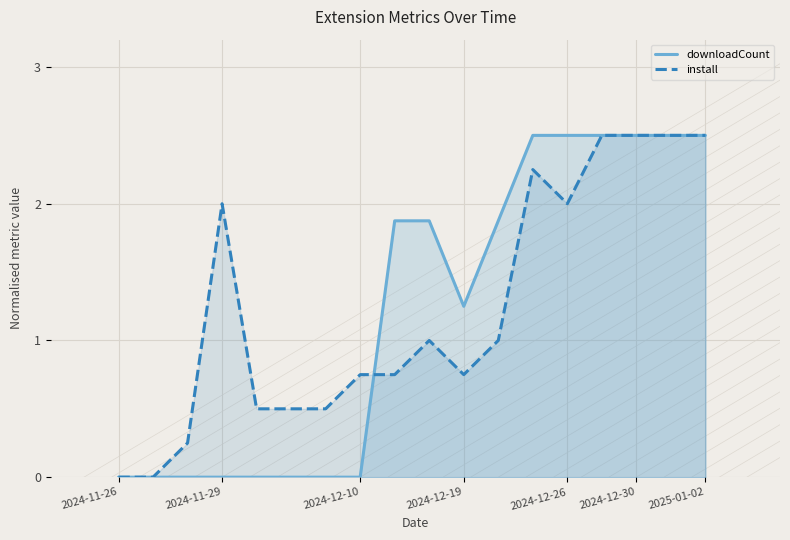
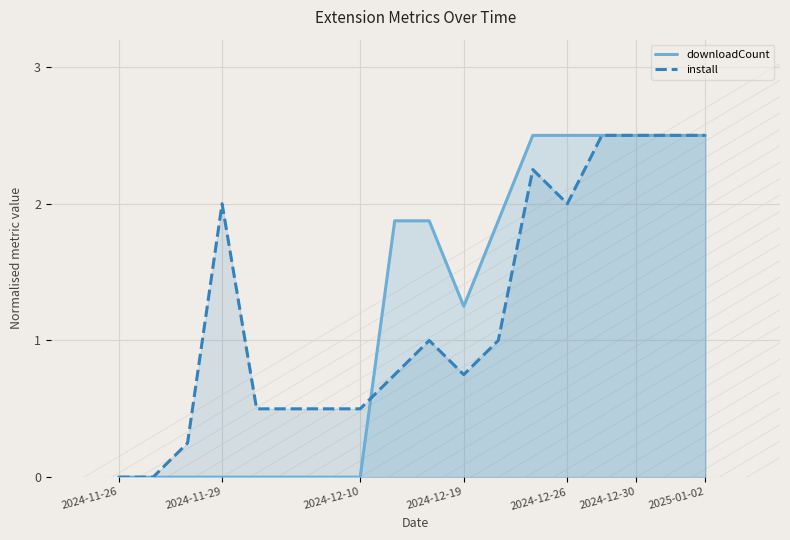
install, 2024-12-10: 0.75 -> 0.50
